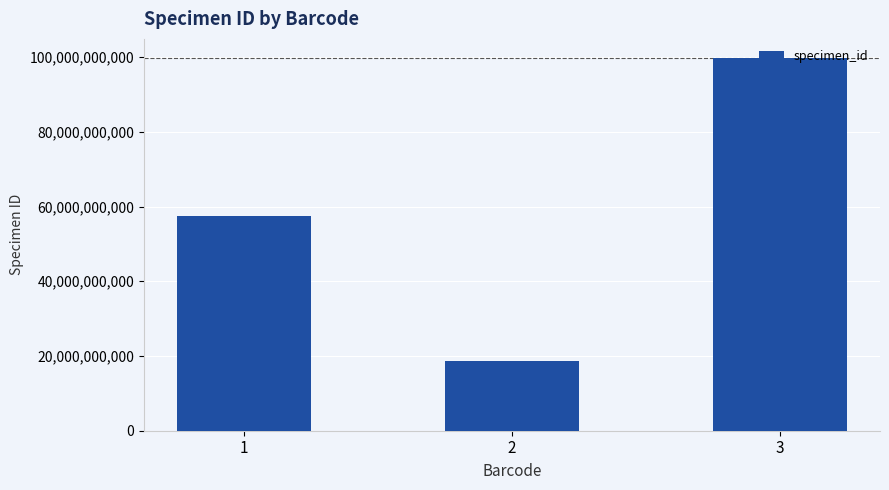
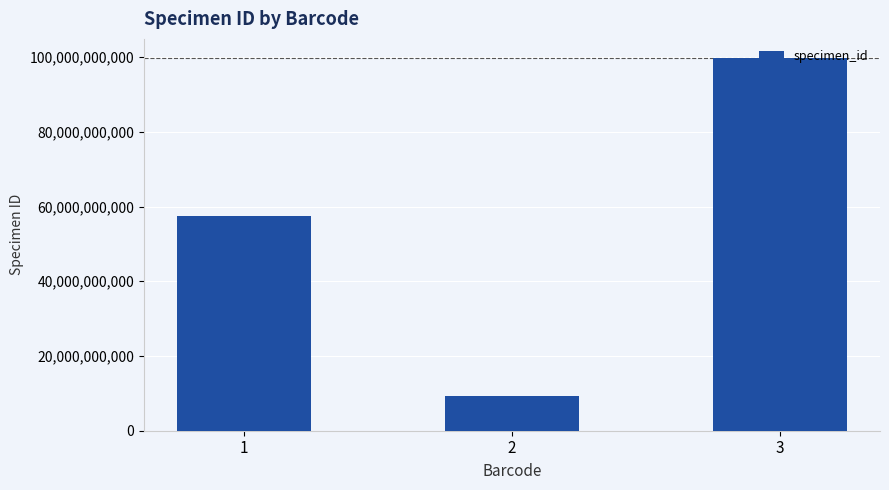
2: 19,000,000,000 -> 9,000,000,000
